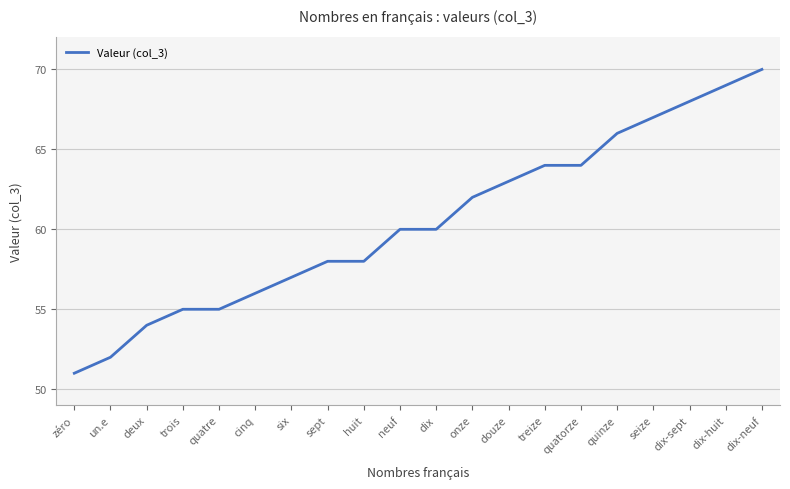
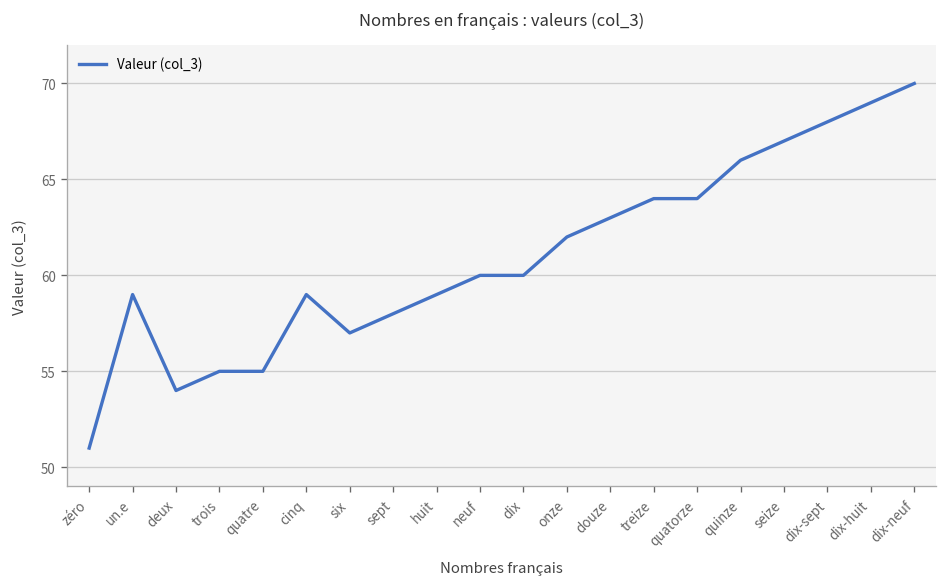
un.e: 52 -> 59
cinq: 56 -> 59
huit: 58 -> 59
